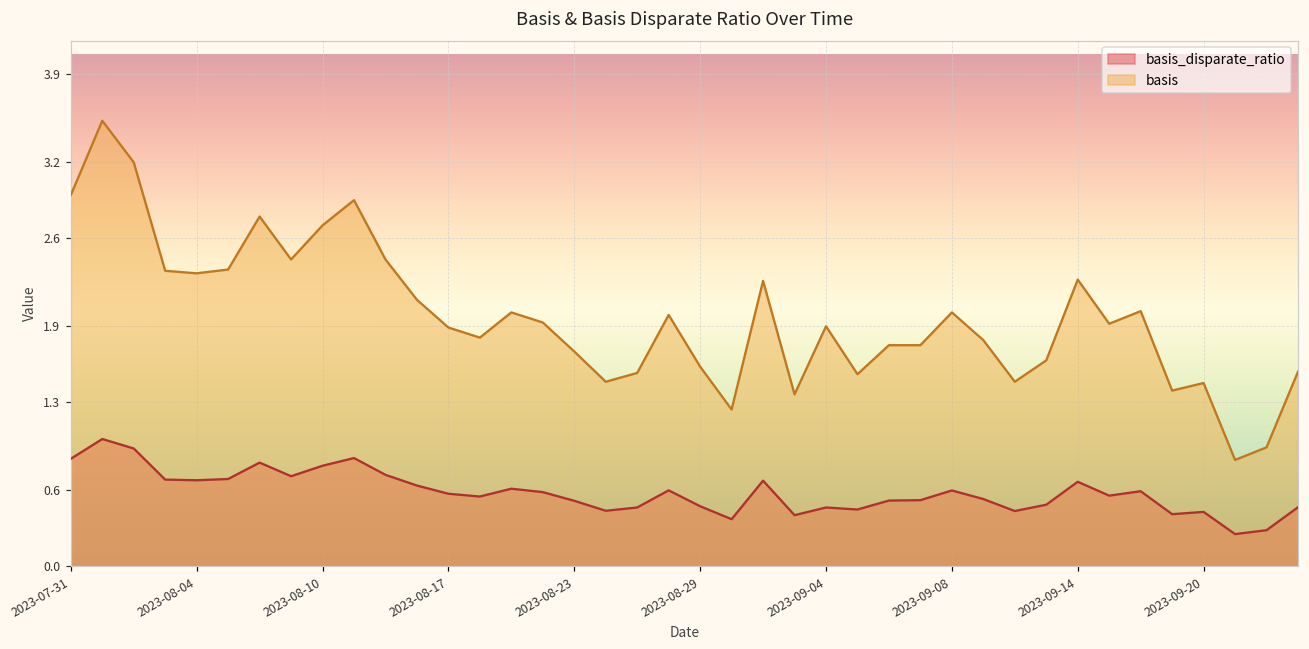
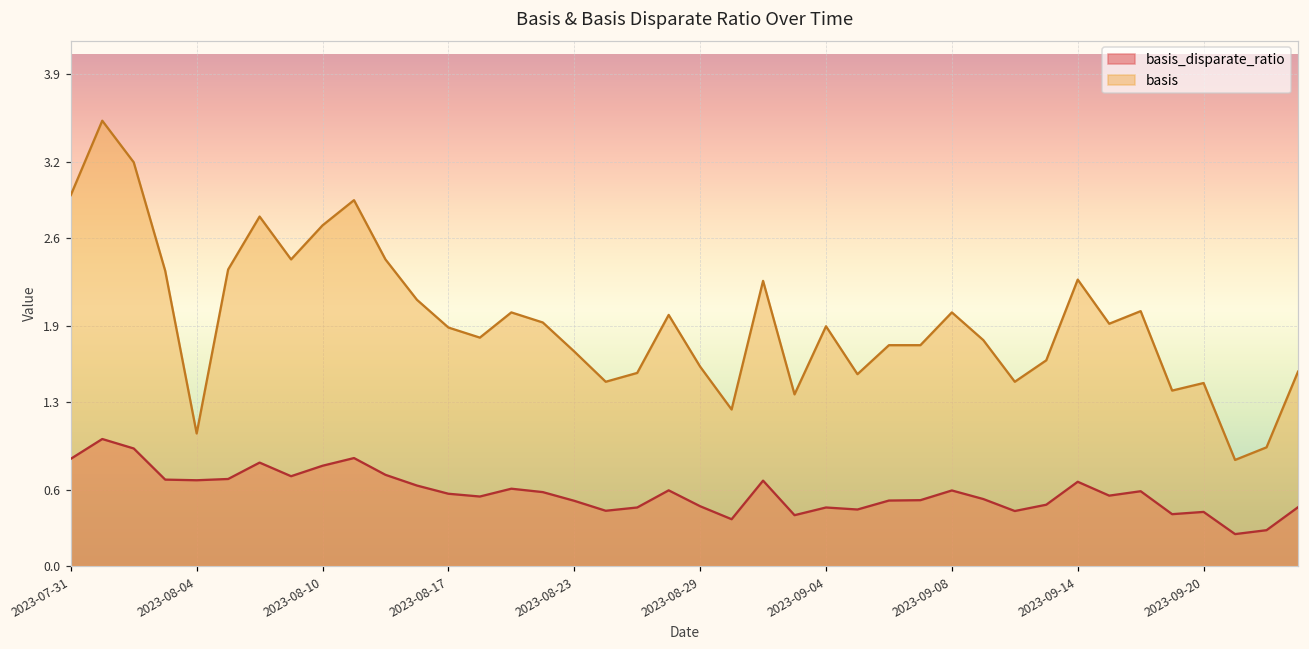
basis, 2023-08-04: 2.32 -> 1.05
